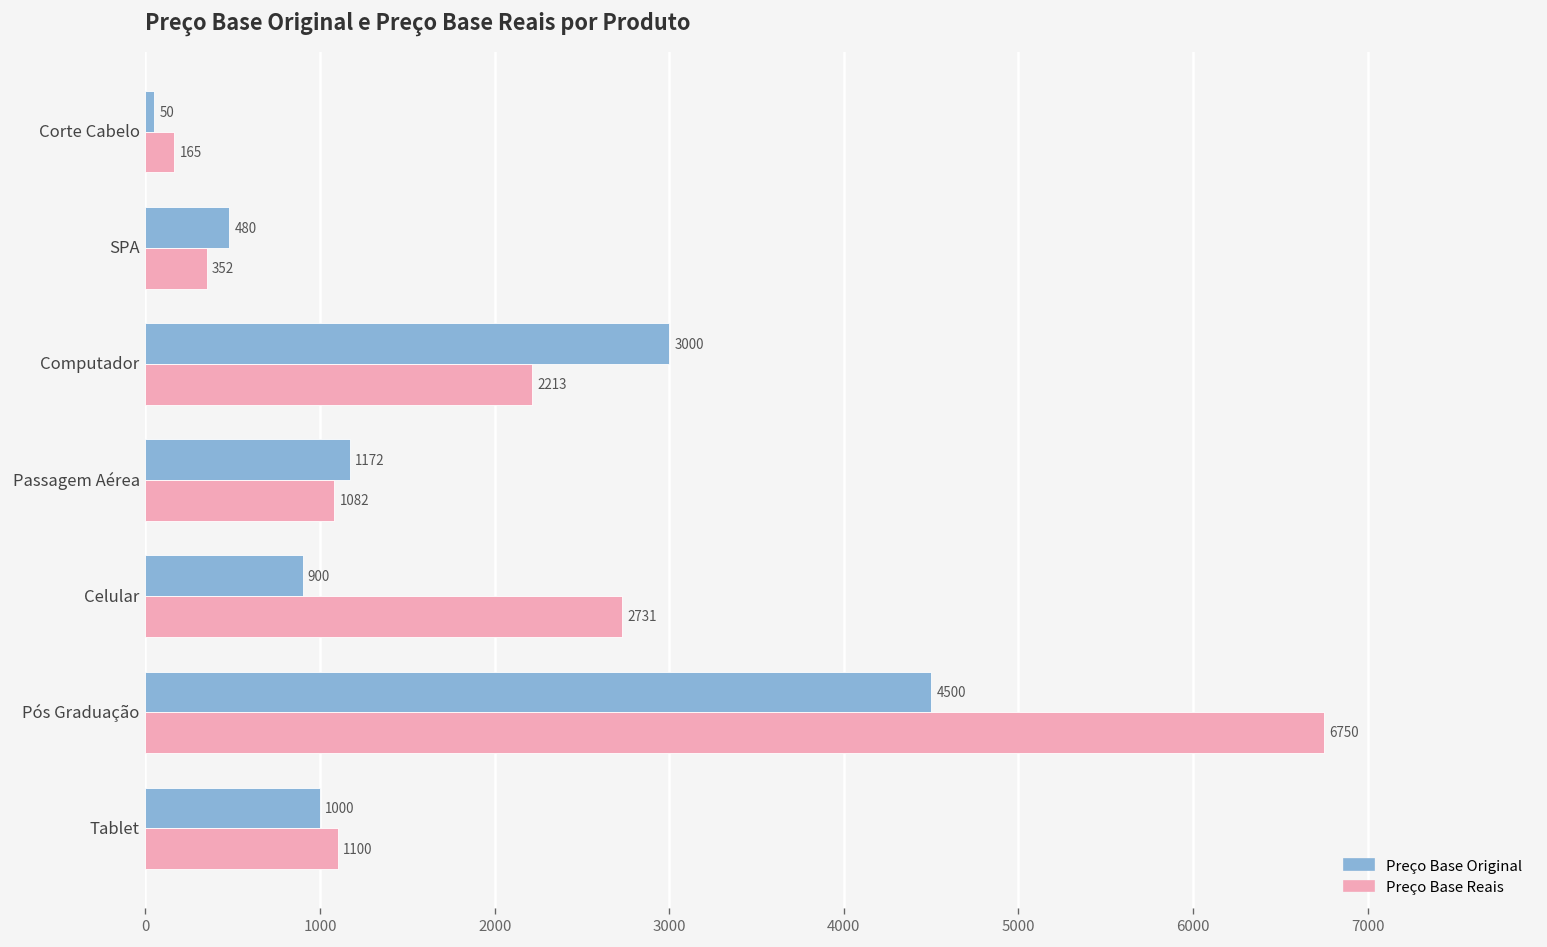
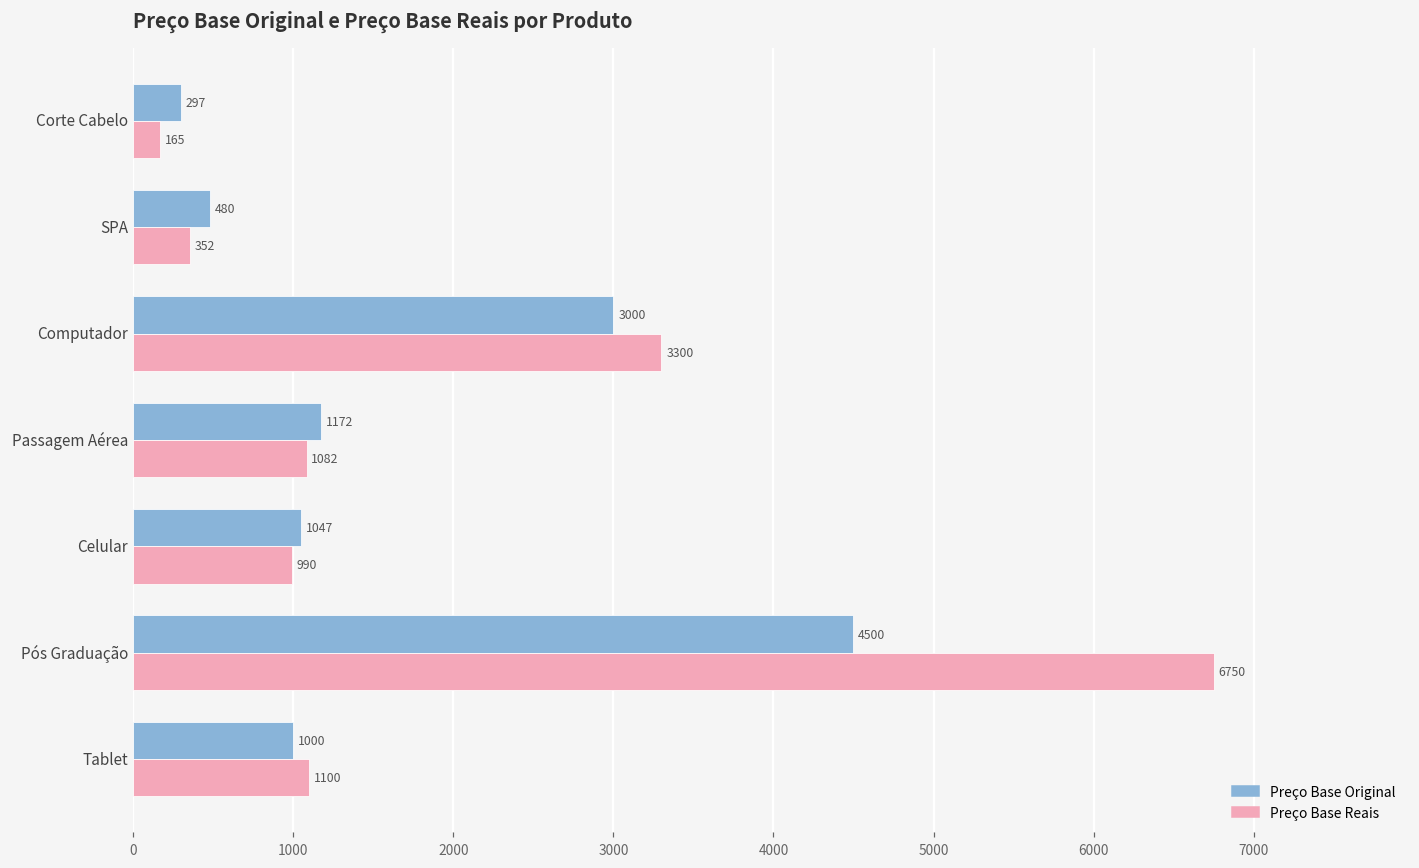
Preço Base Original, Corte Cabelo: 50 -> 297
Preço Base Reais, Computador: 2213 -> 3300
Preço Base Original, Celular: 900 -> 1047
Preço Base Reais, Celular: 2731 -> 990
